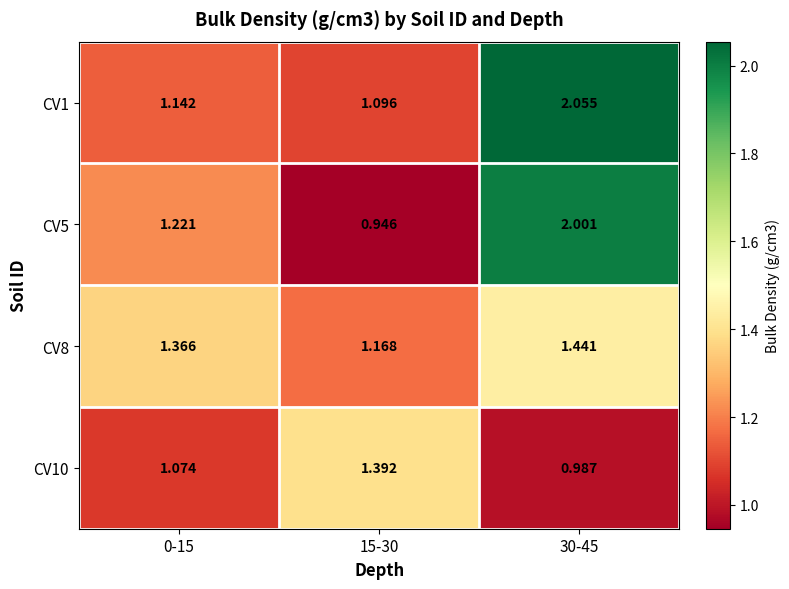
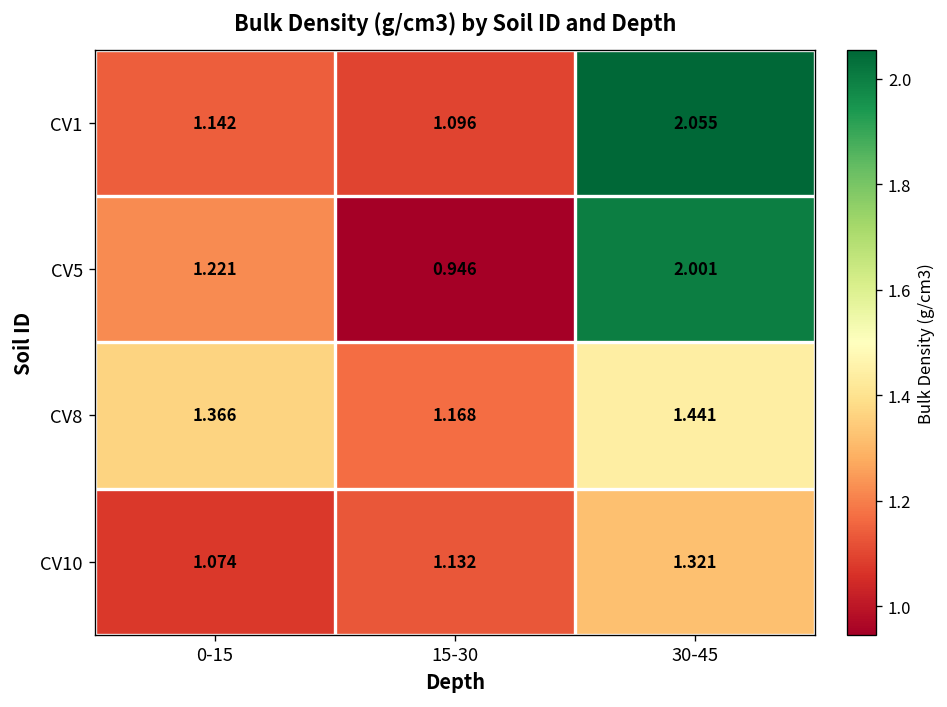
CV10, 15-30: 1.392 -> 1.132
CV10, 30-45: 0.987 -> 1.321
